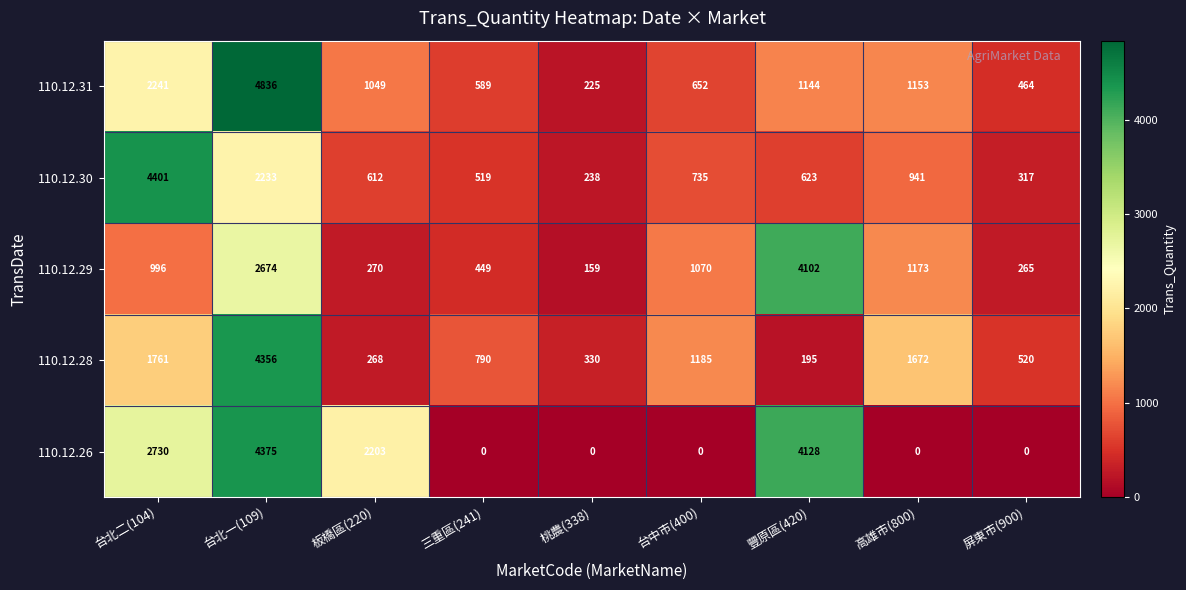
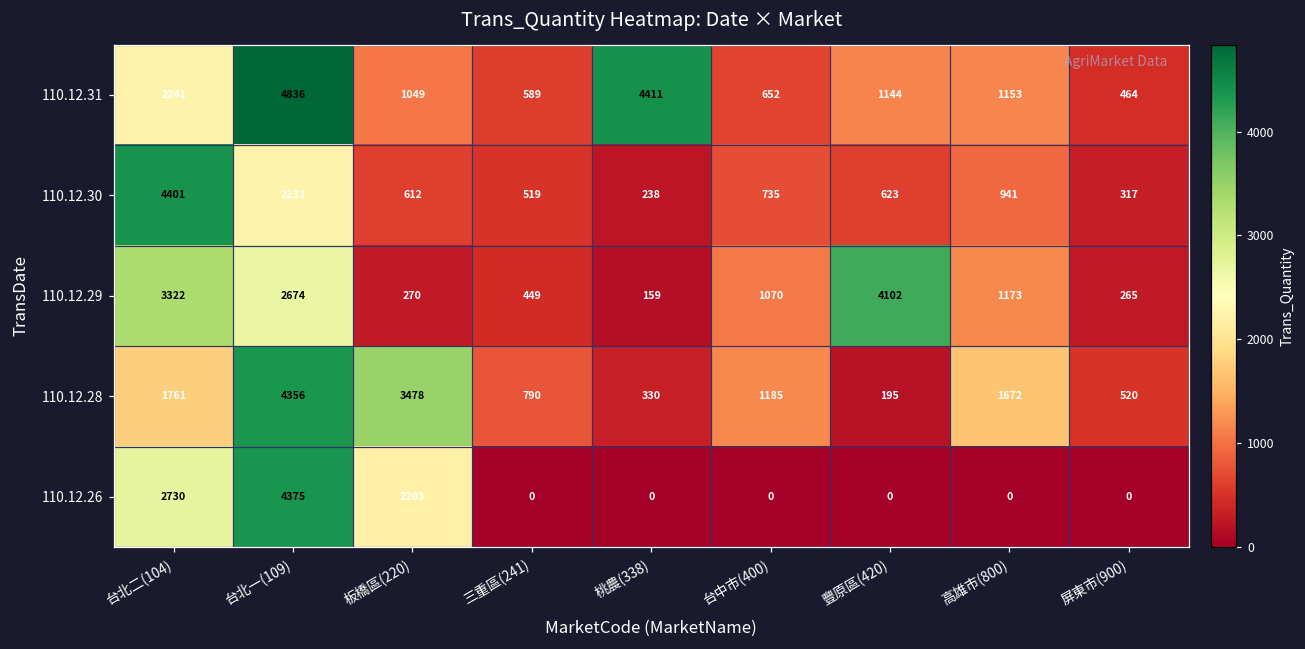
110.12.31, 桃農(338): 225 -> 4411
110.12.29, 台北二(104): 996 -> 3322
110.12.28, 板橋區(220): 268 -> 3478
110.12.26, 豐原區(420): 4128 -> 0
